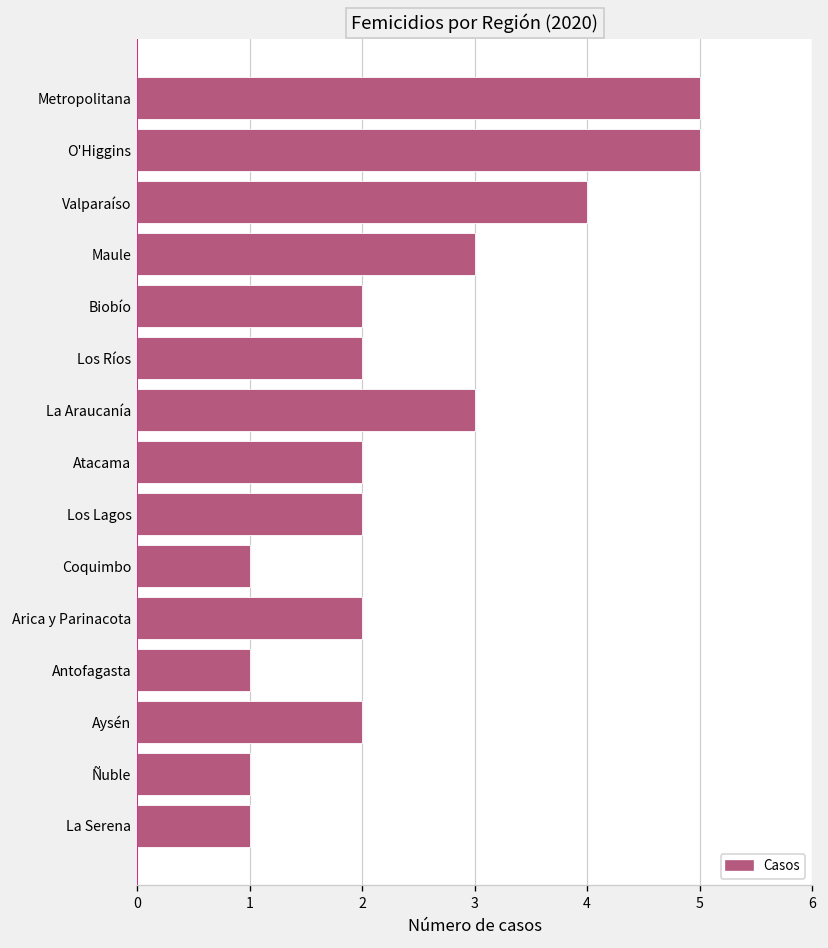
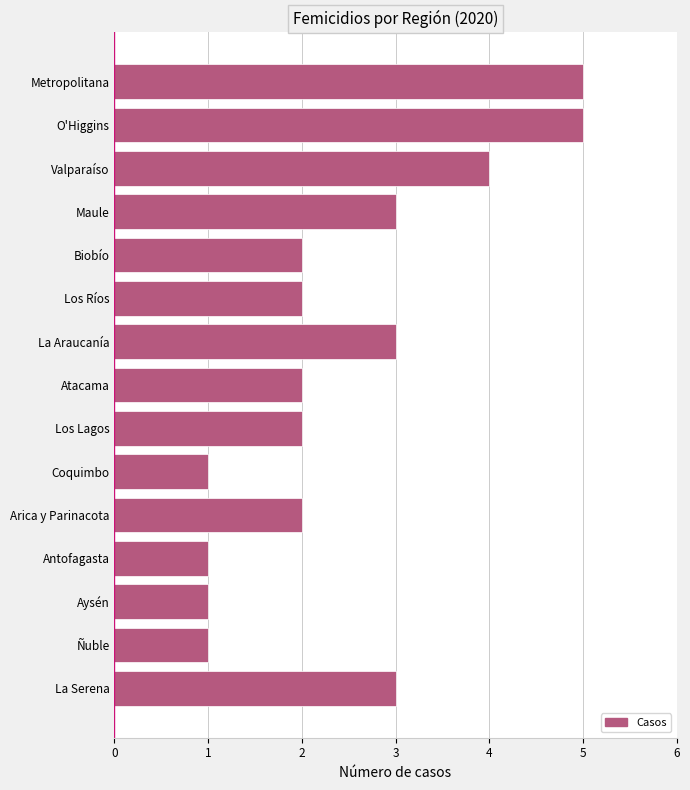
Aysén: 2 -> 1
La Serena: 1 -> 3
